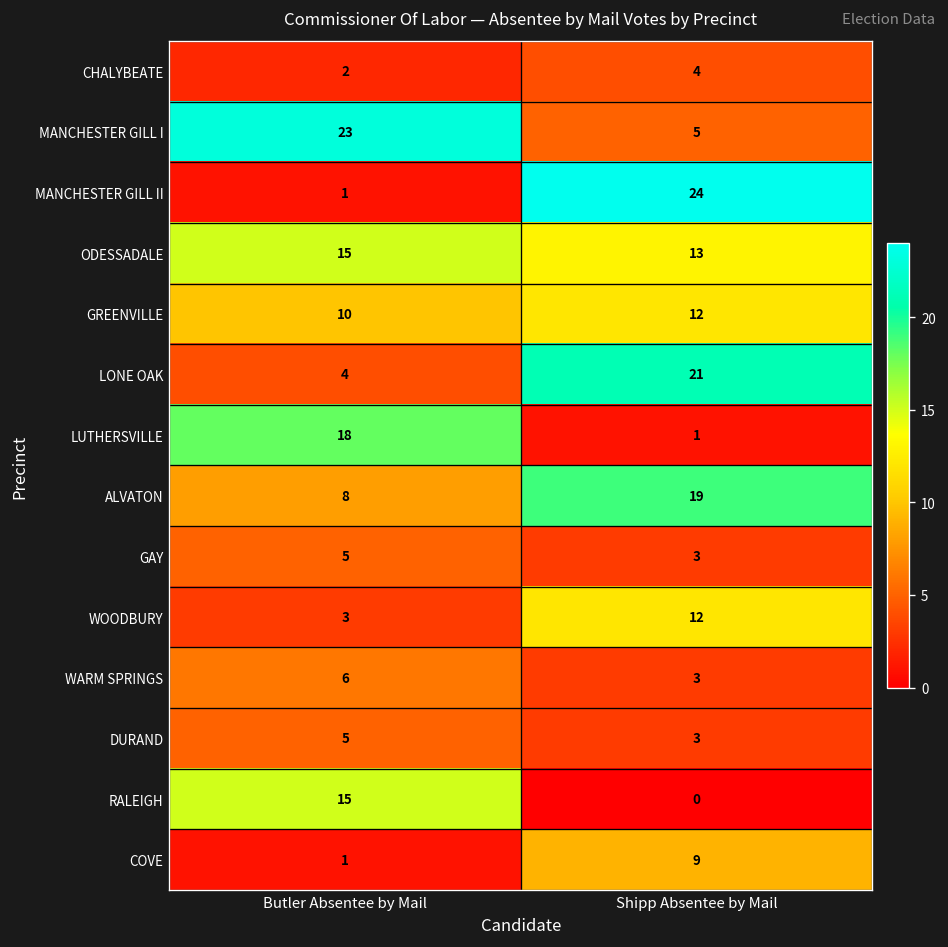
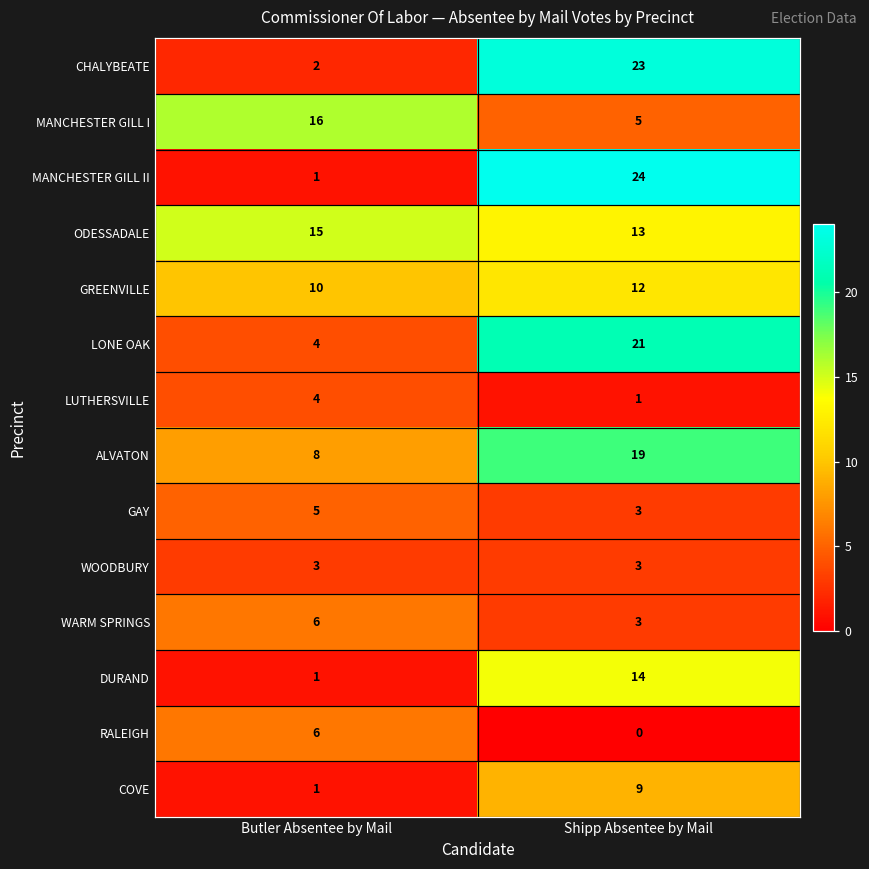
CHALYBEATE, Shipp Absentee by Mail: 4 -> 23
MANCHESTER GILL I, Butler Absentee by Mail: 23 -> 16
LUTHERSVILLE, Butler Absentee by Mail: 18 -> 4
WOODBURY, Shipp Absentee by Mail: 12 -> 3
DURAND, Butler Absentee by Mail: 5 -> 1
DURAND, Shipp Absentee by Mail: 3 -> 14
RALEIGH, Butler Absentee by Mail: 15 -> 6
